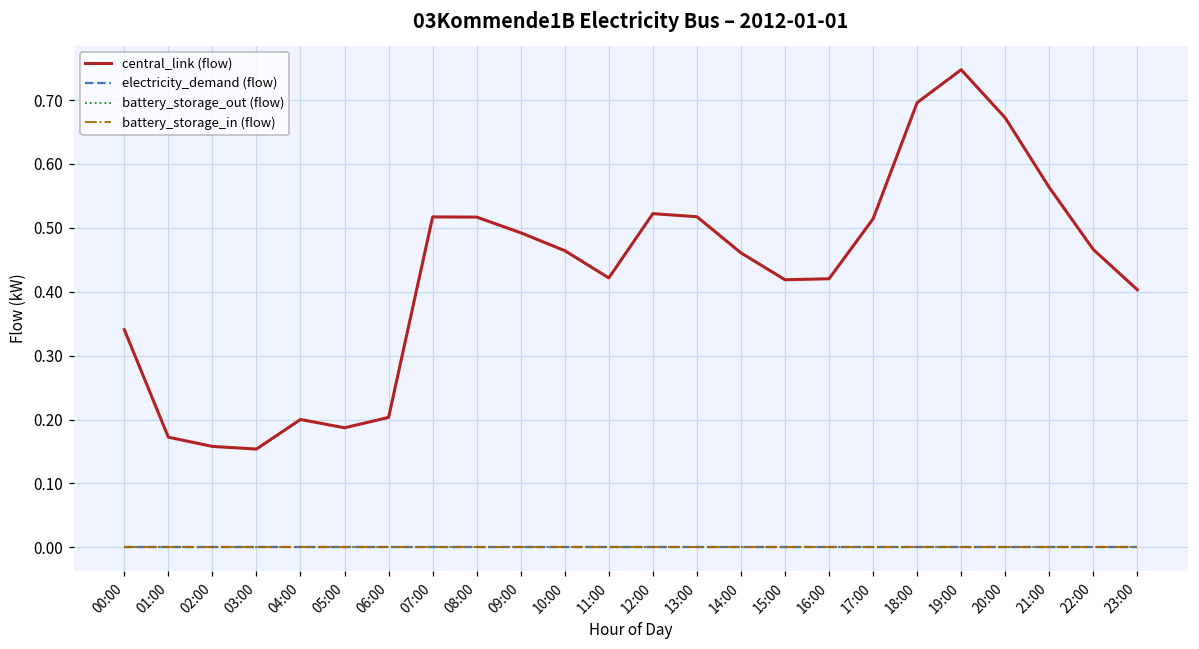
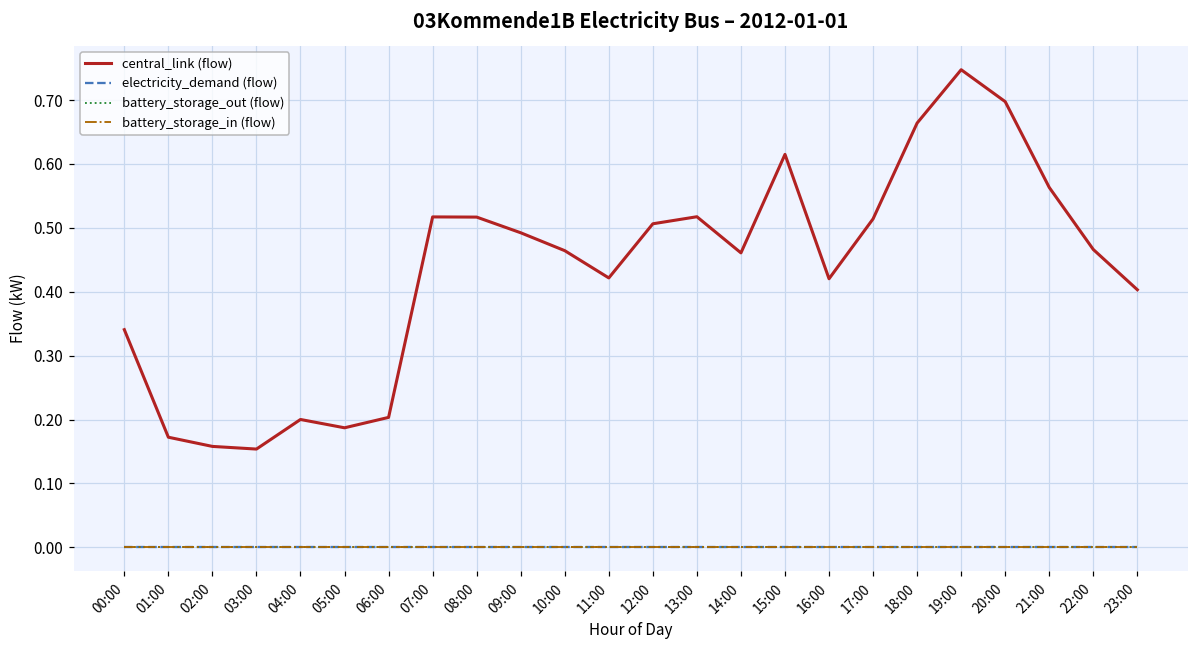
central_link (flow), 12:00: 0.52 -> 0.51
central_link (flow), 15:00: 0.42 -> 0.61
central_link (flow), 18:00: 0.70 -> 0.66
central_link (flow), 20:00: 0.67 -> 0.70
